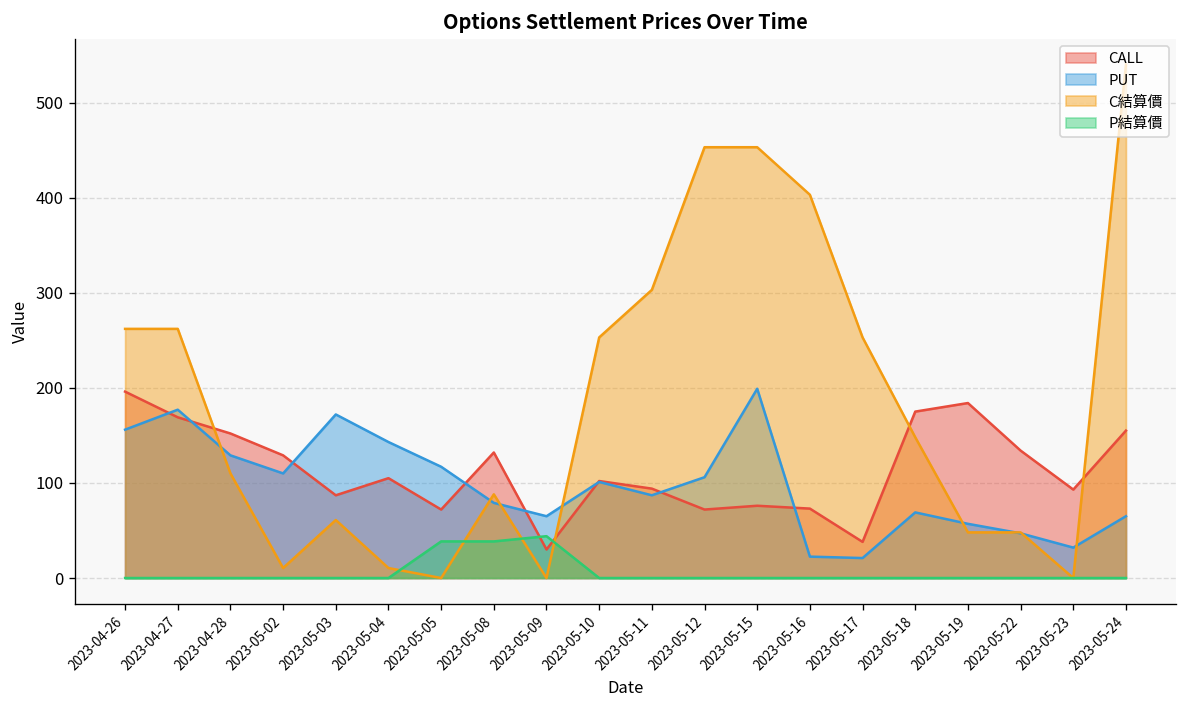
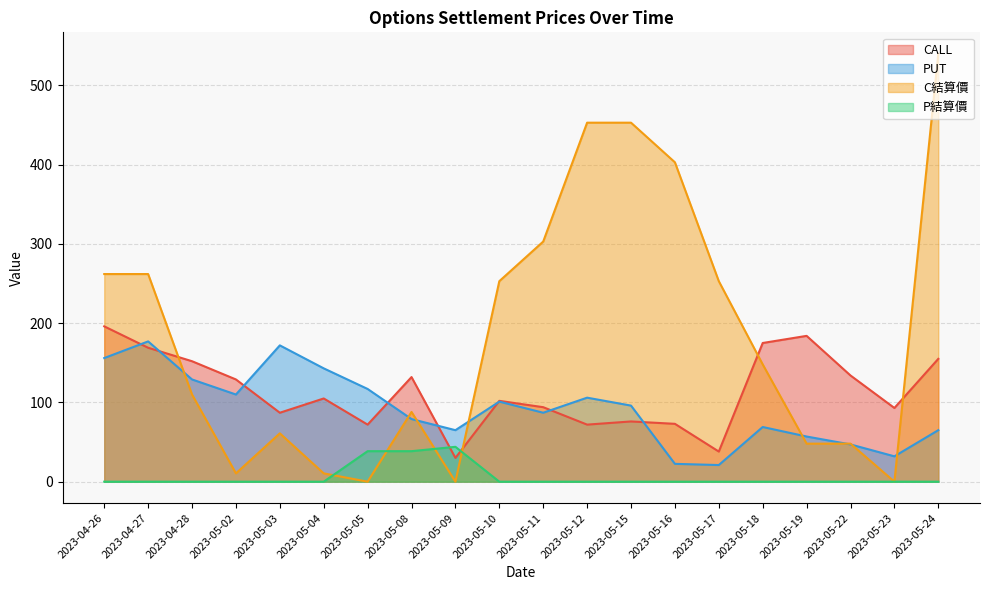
PUT, 2023-05-15: 200 -> 100
